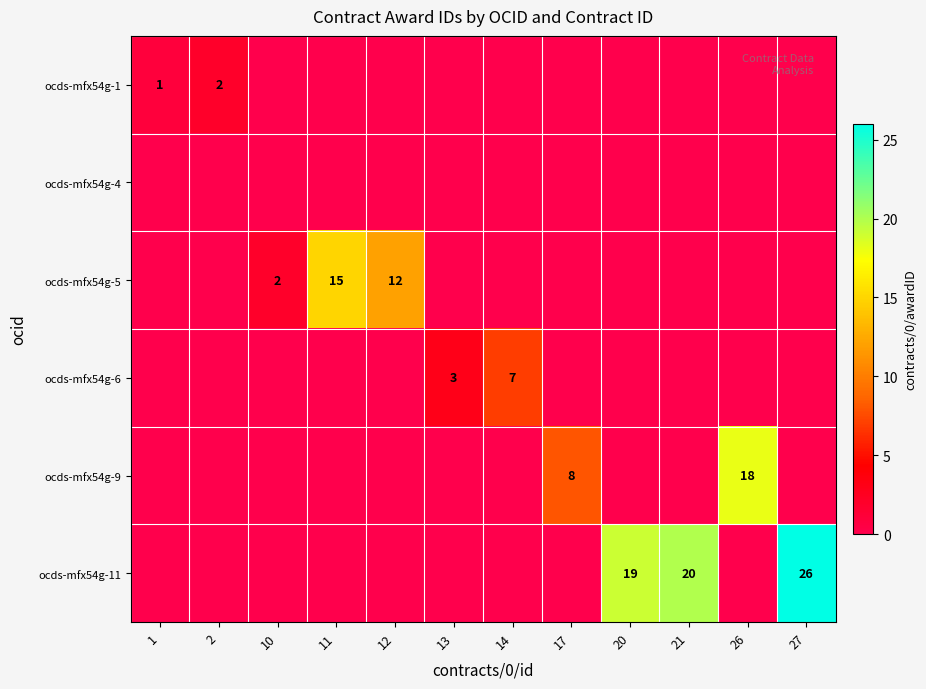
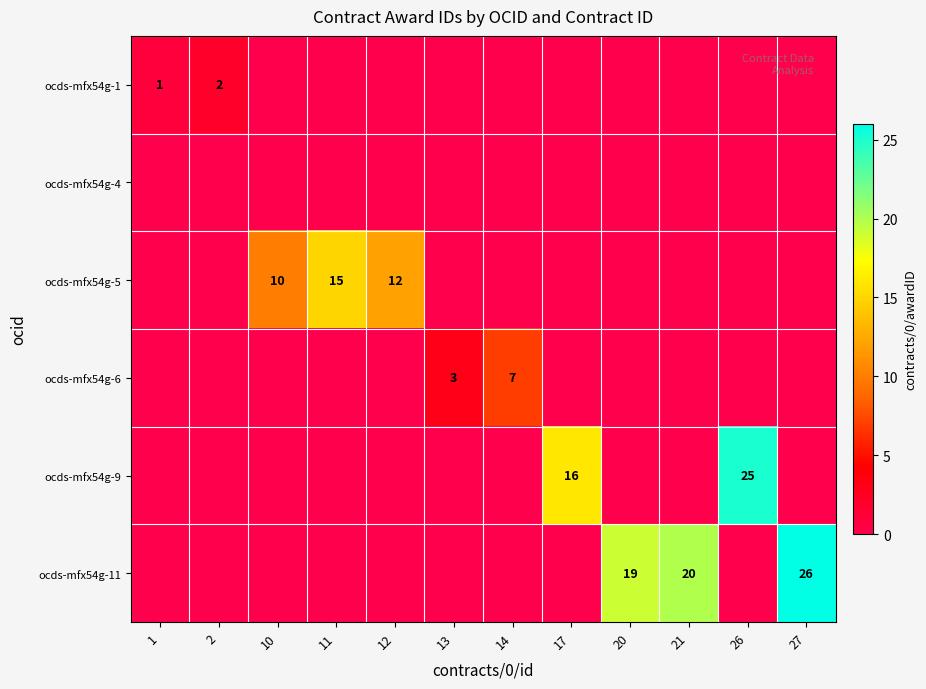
ocds-mfx54g-5, 10: 2 -> 10
ocds-mfx54g-9, 17: 8 -> 16
ocds-mfx54g-9, 26: 18 -> 25
